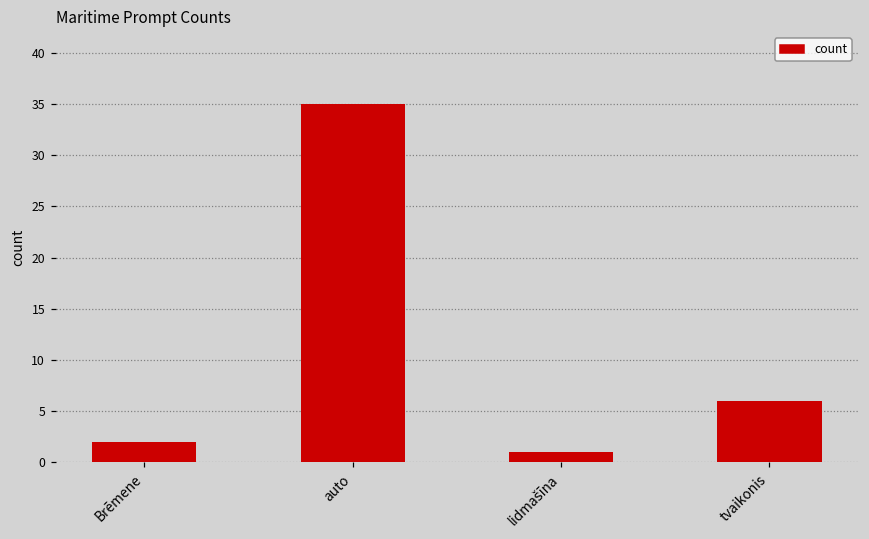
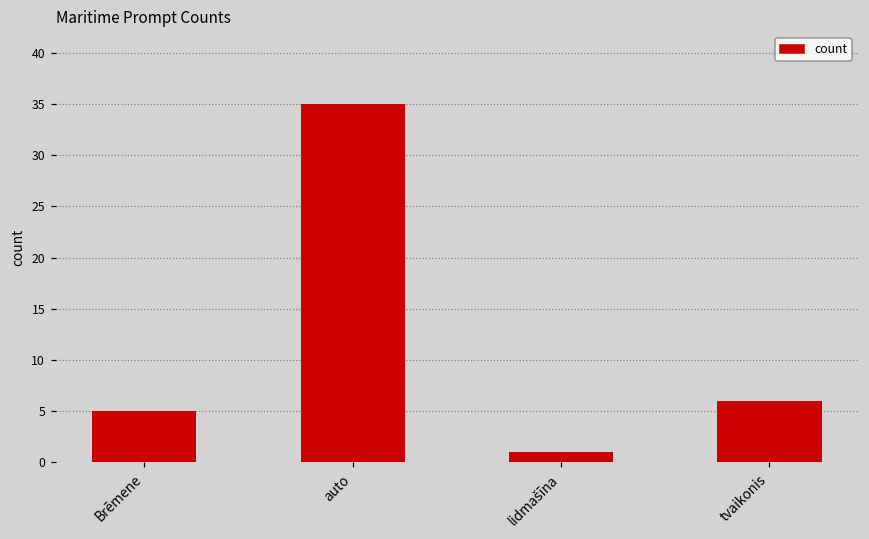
Brēmene: 2 -> 5
